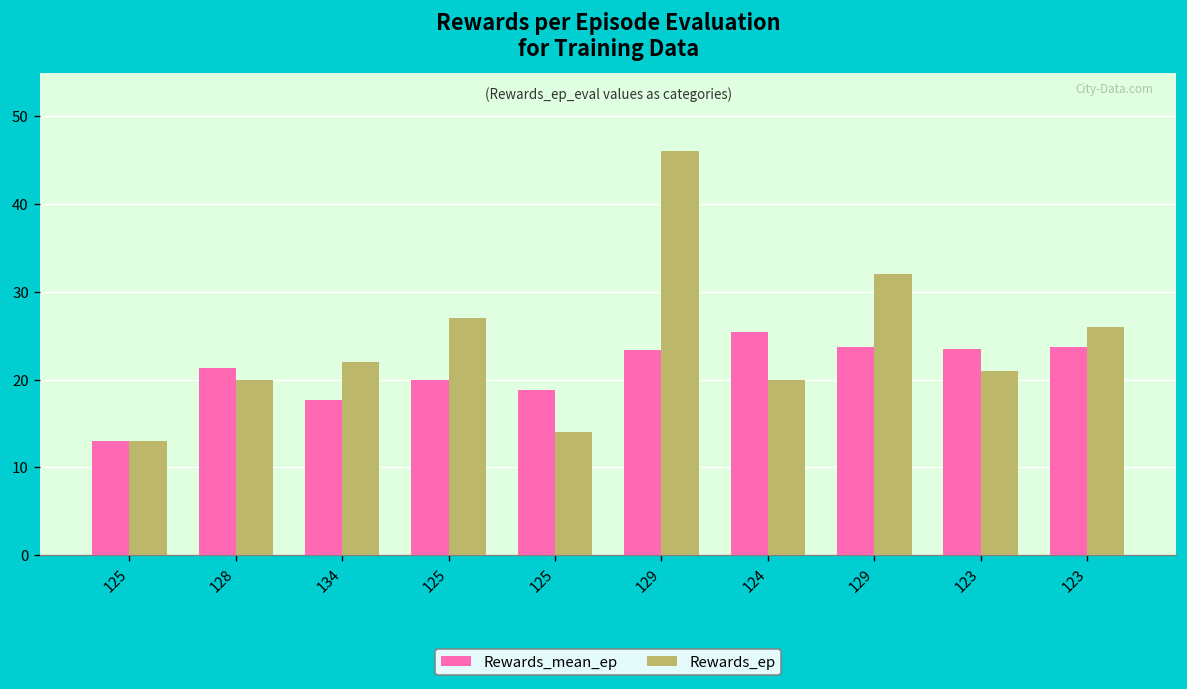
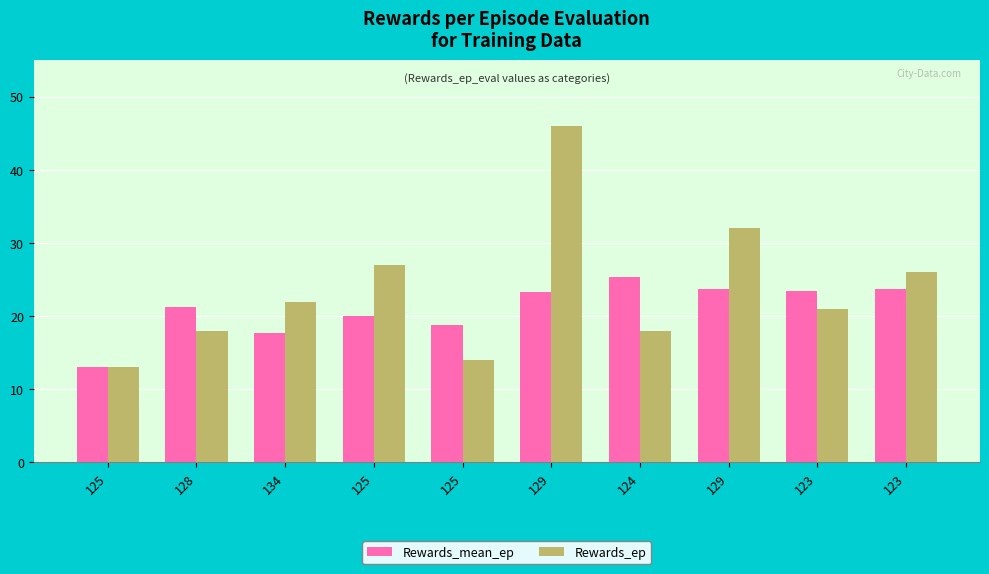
Rewards_ep, 128: 20 -> 18
Rewards_ep, 124: 20 -> 18
